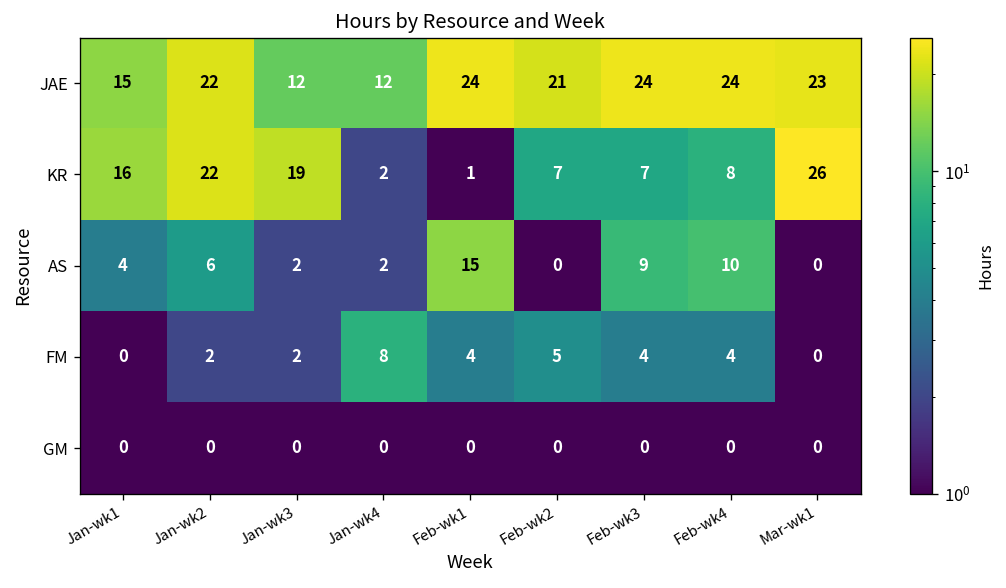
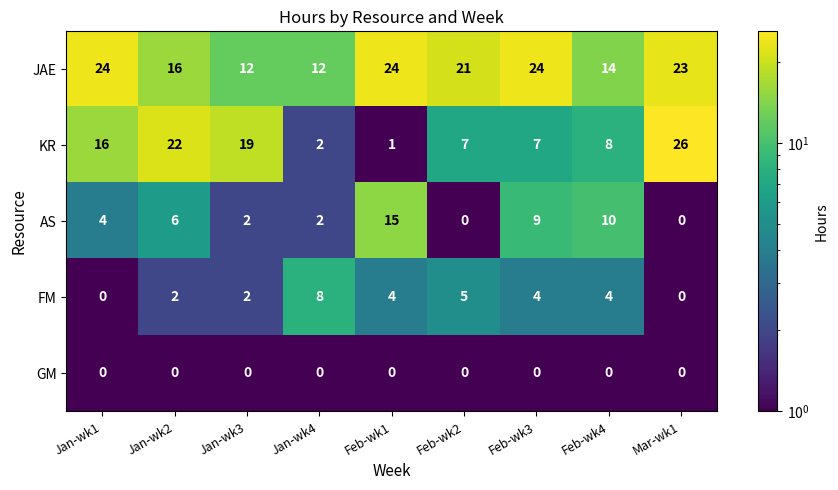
JAE, Jan-wk1: 15 -> 24
JAE, Jan-wk2: 22 -> 16
JAE, Feb-wk4: 24 -> 14
